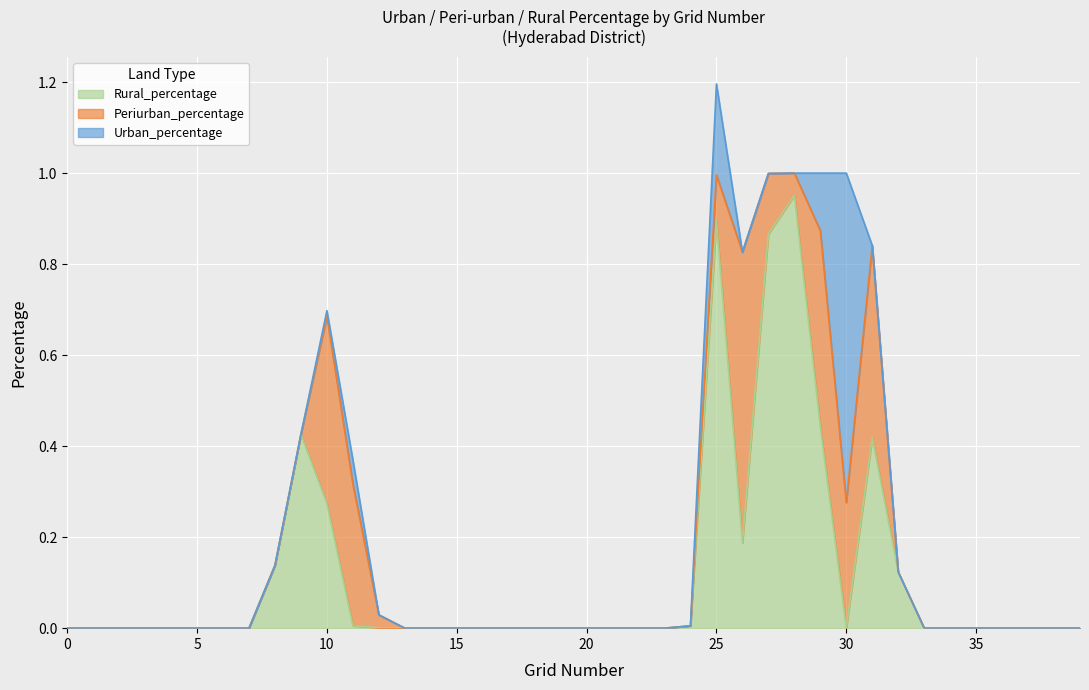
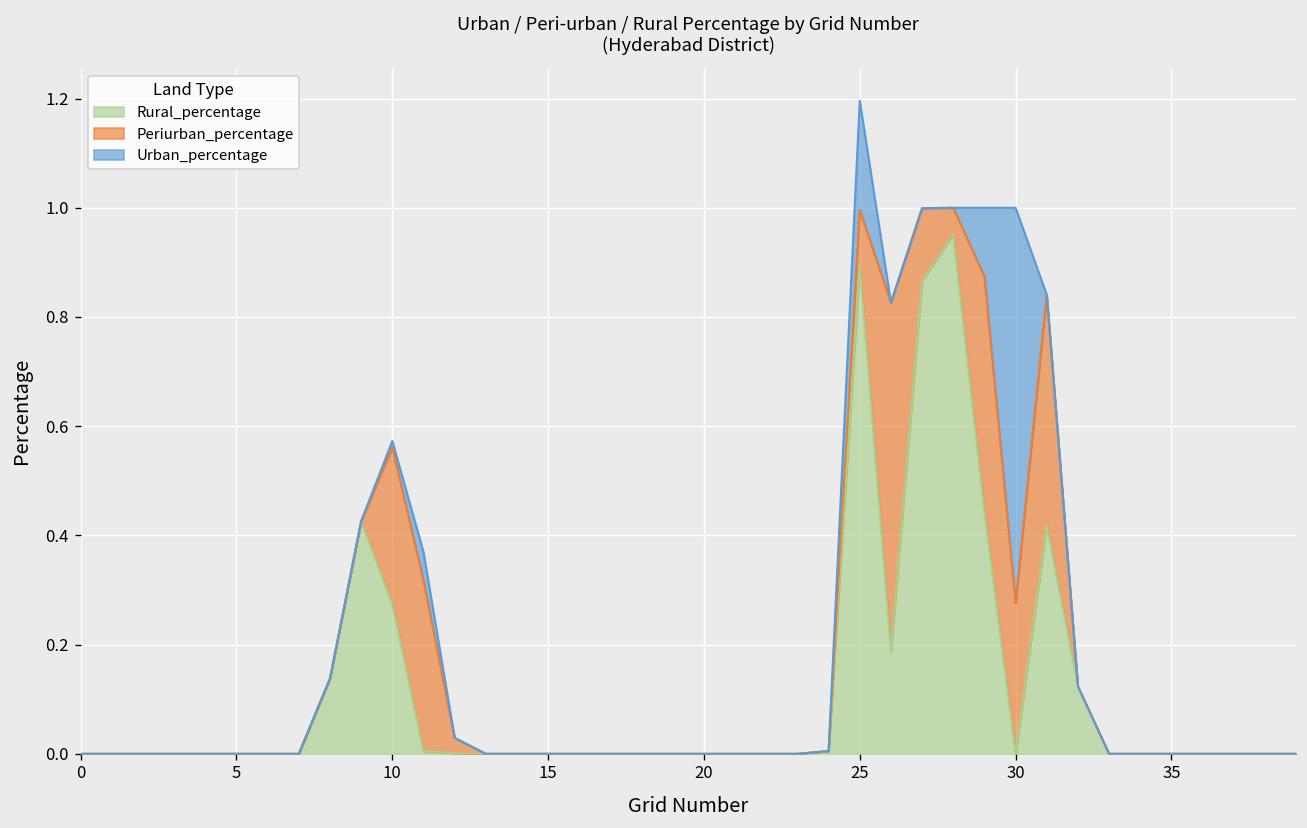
Periurban_percentage, 10: 0.41 -> 0.29
